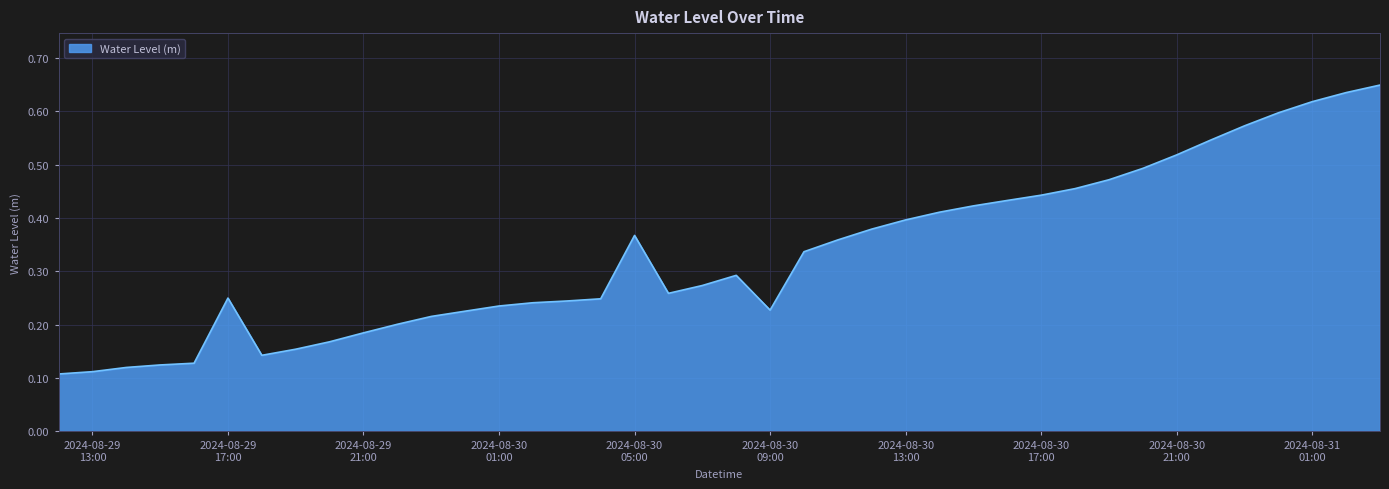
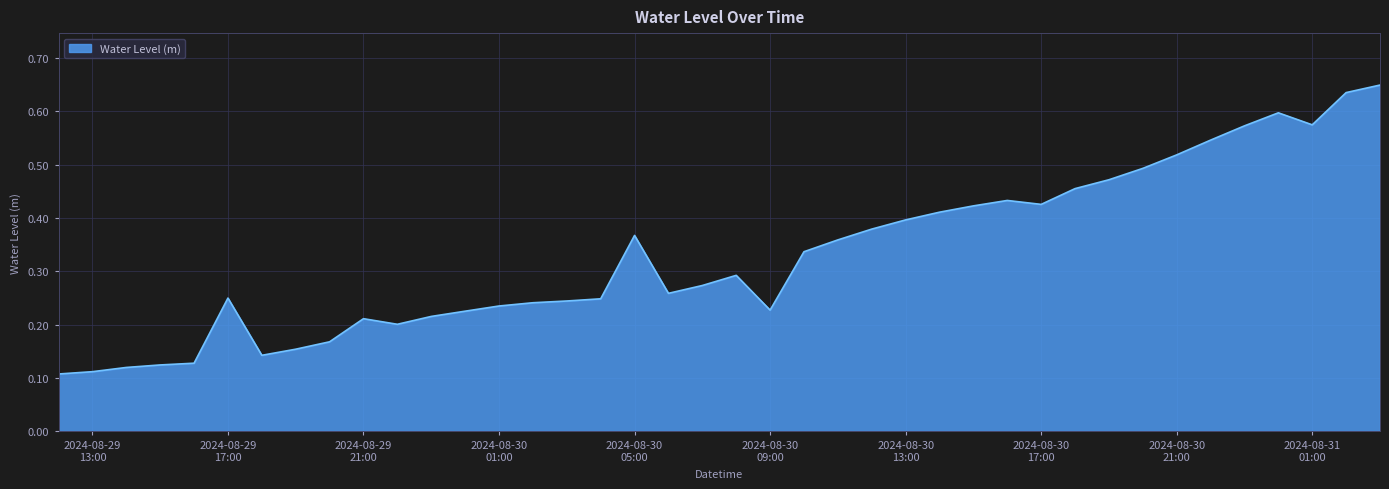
2024-08-29 21:00: 0.18 -> 0.21
2024-08-30 17:00: 0.44 -> 0.43
2024-08-31 01:00: 0.62 -> 0.57
